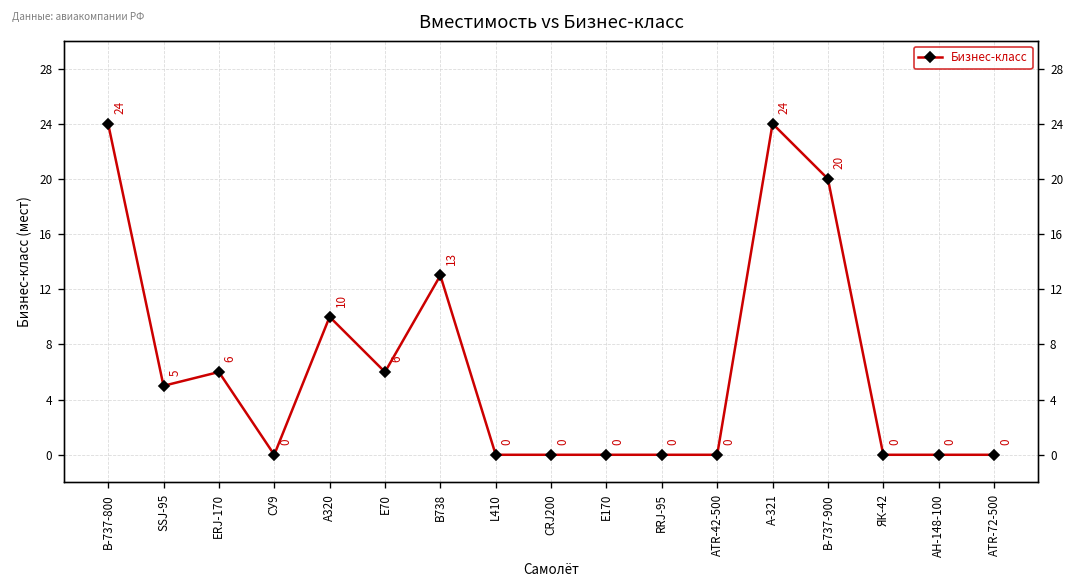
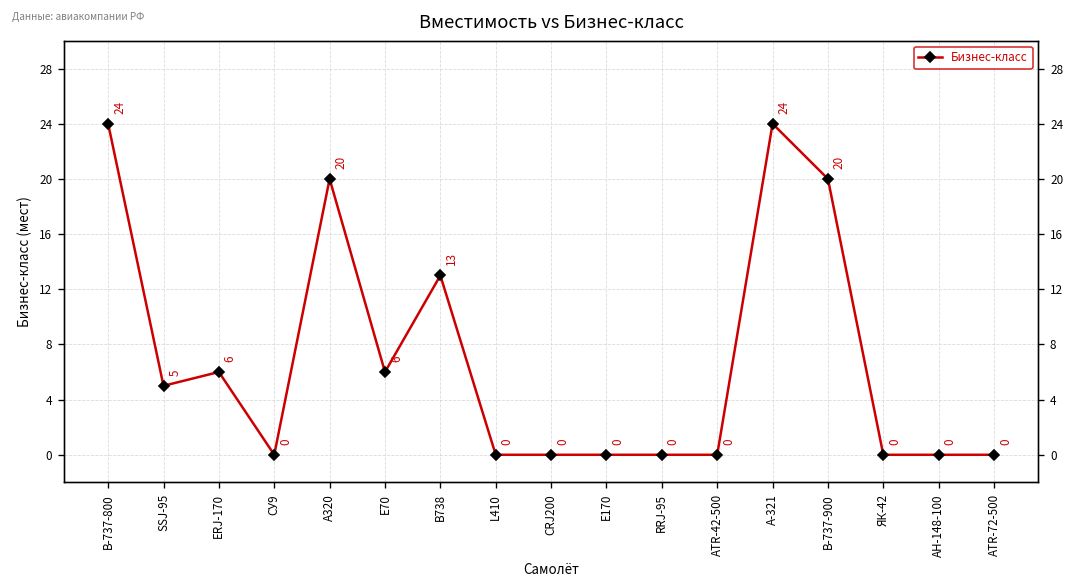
A320: 10 -> 20
